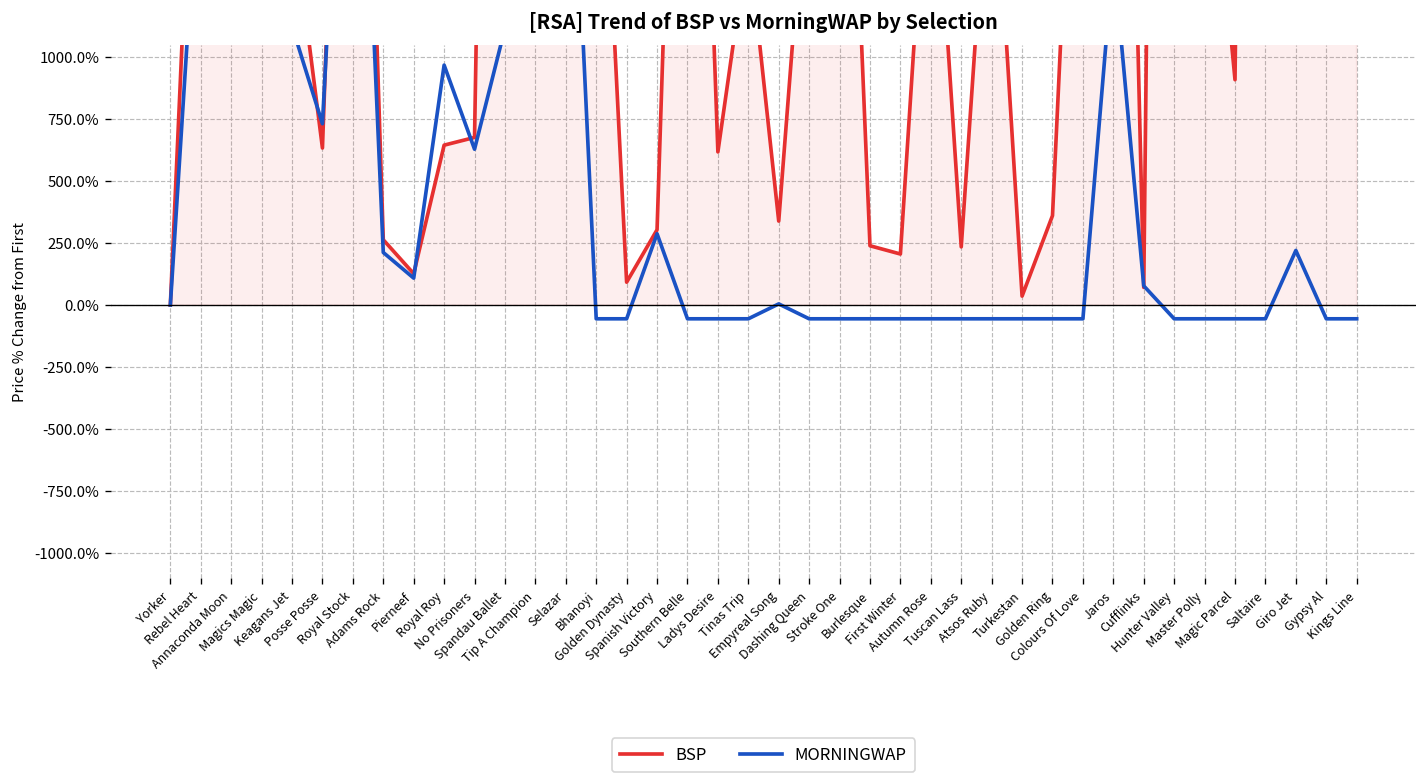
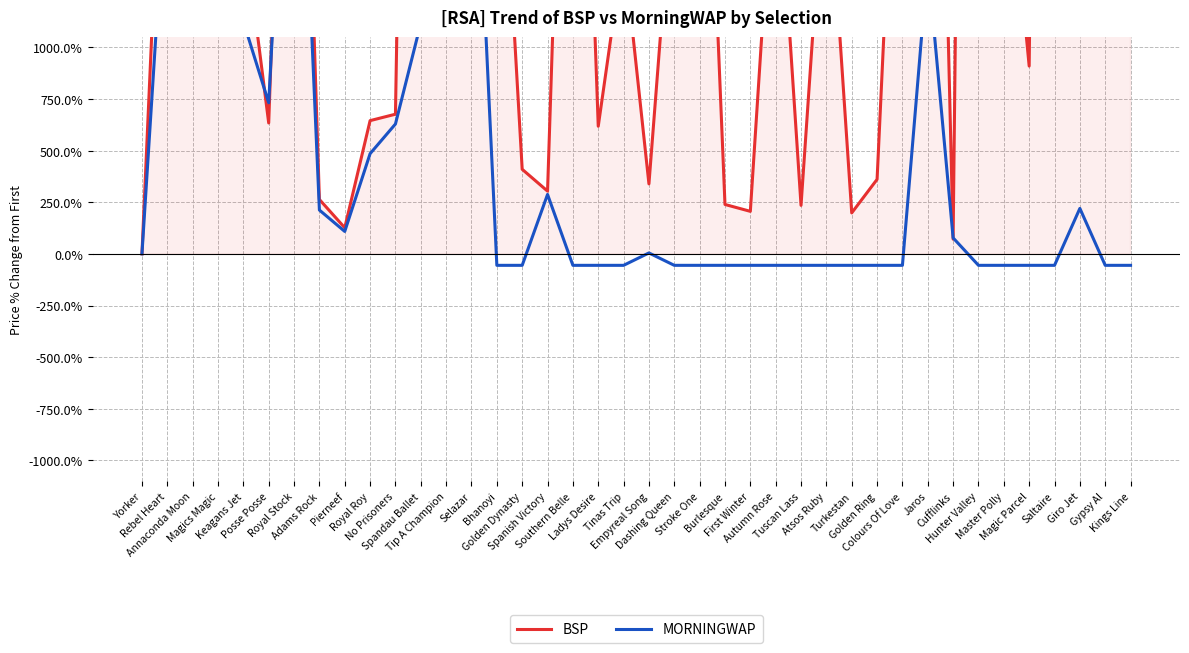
MORNINGWAP, Royal Roy: 970% -> 480%
BSP, Golden Dynasty: 90% -> 410%
BSP, Turkestan: 40% -> 200%
